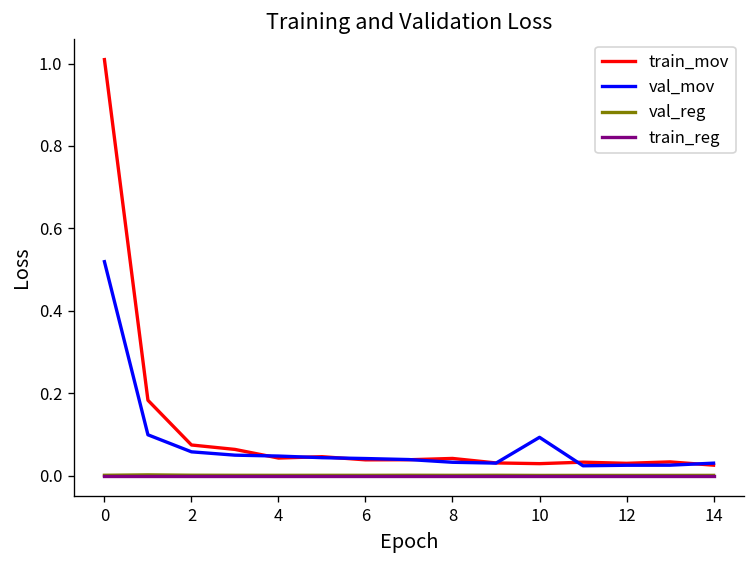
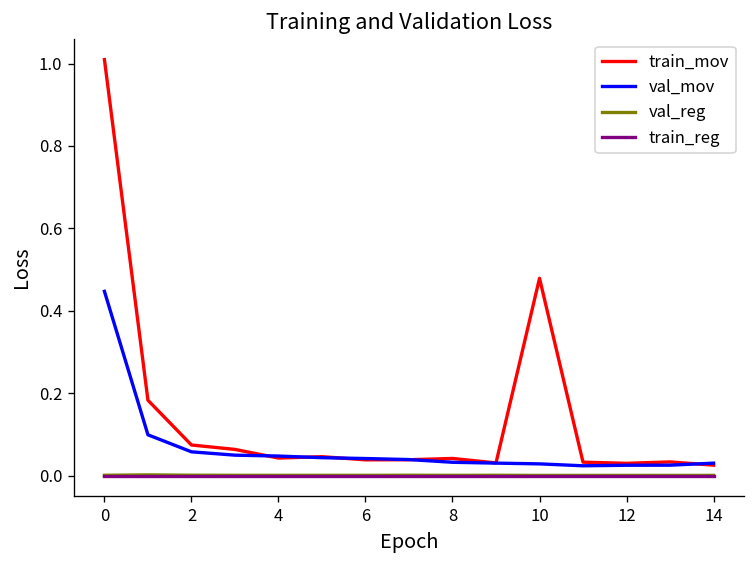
val_mov, 0: 0.52 -> 0.45
train_mov, 10: 0.03 -> 0.48
val_mov, 10: 0.09 -> 0.03
